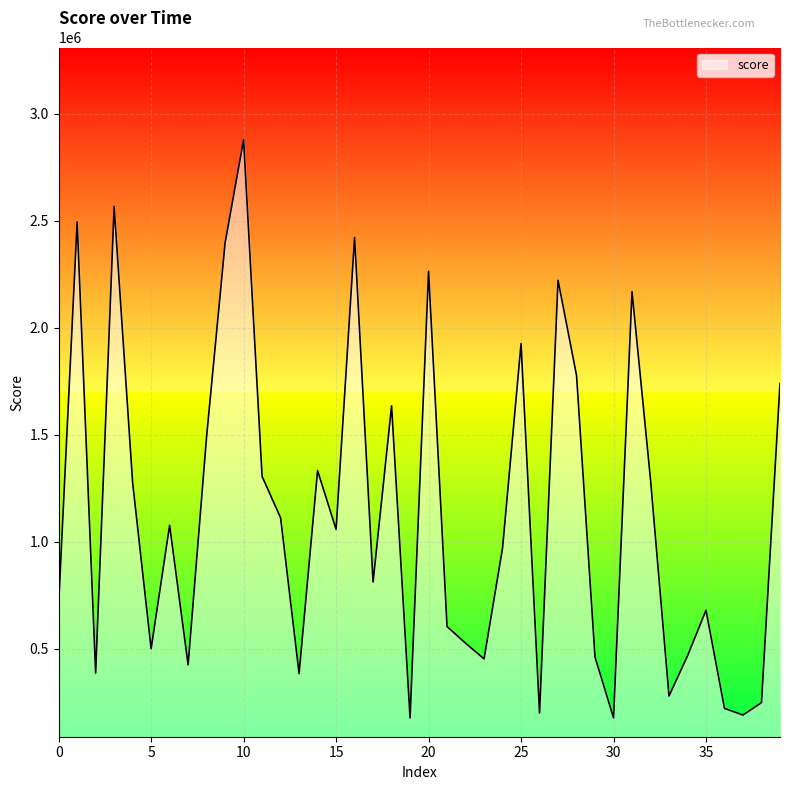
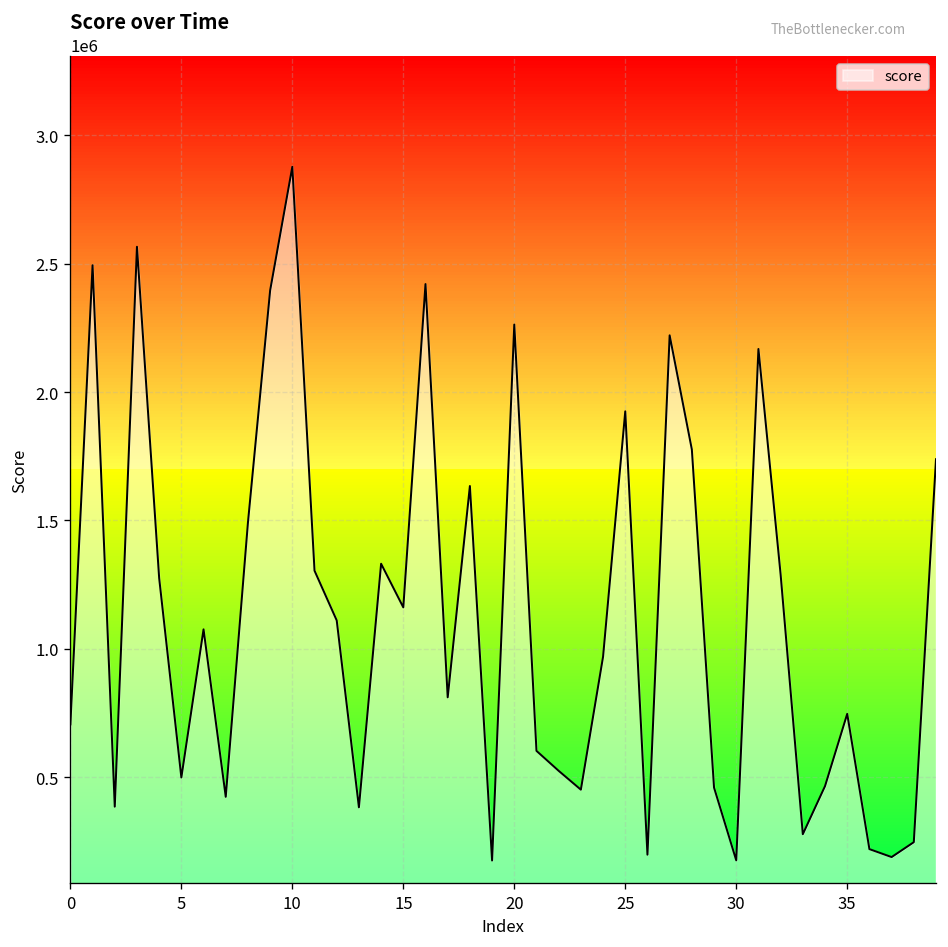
15: 1060000 -> 1160000
35: 680000 -> 750000
